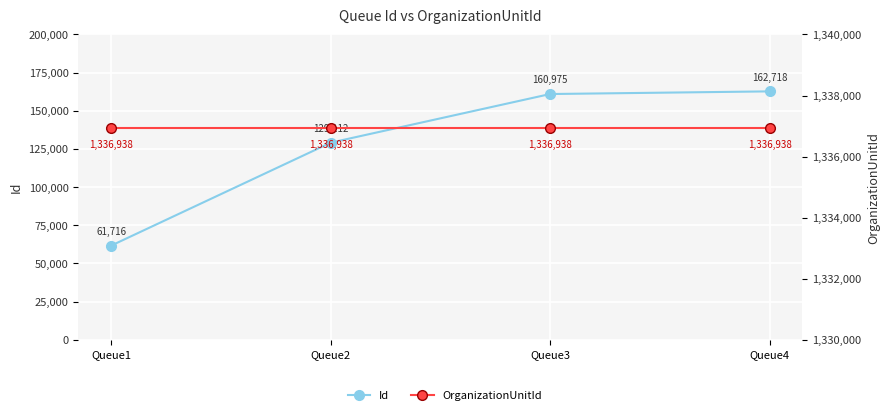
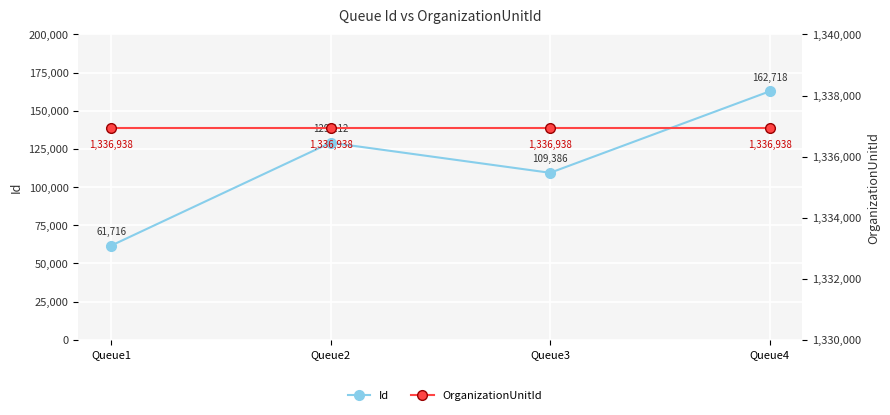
Id, Queue3: 160,975 -> 109,386
